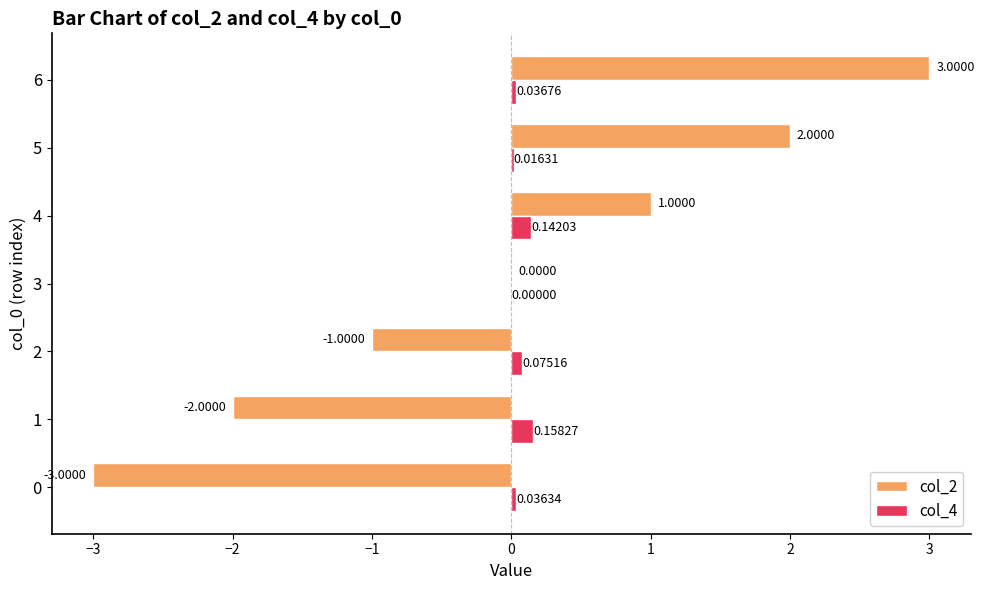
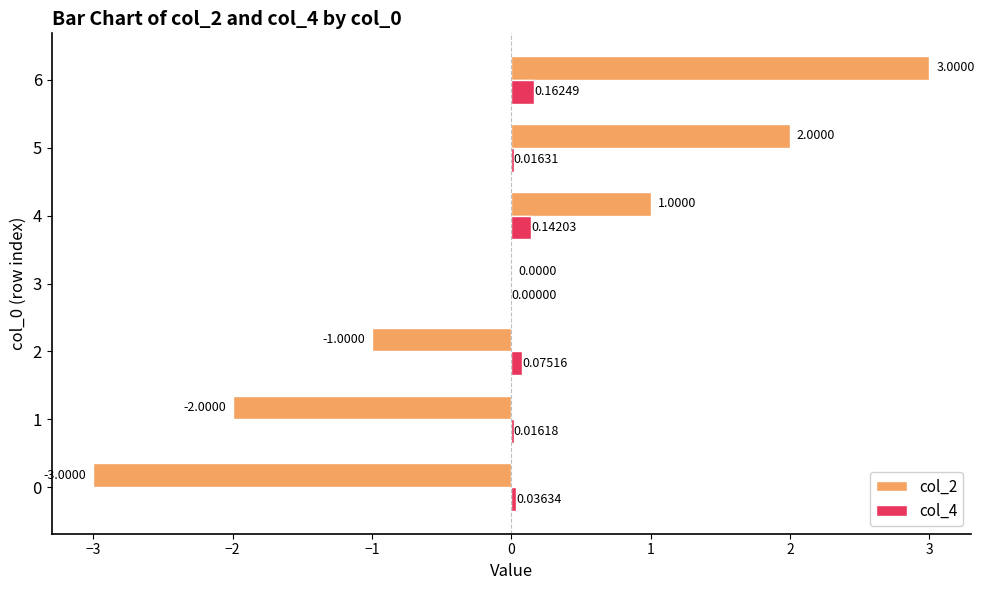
col_4, 6: 0.03676 -> 0.16249
col_4, 1: 0.15827 -> 0.01618
